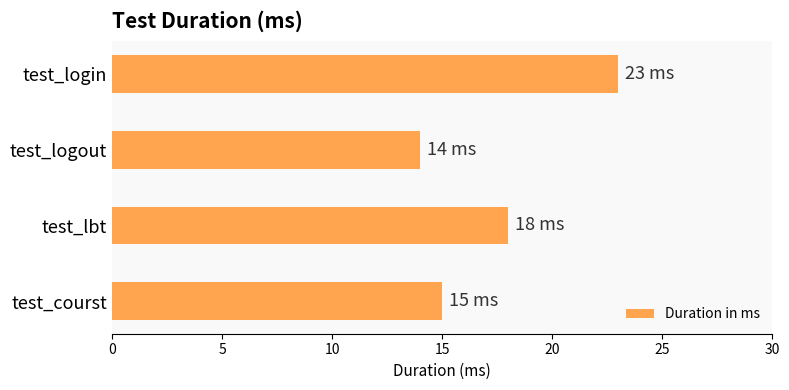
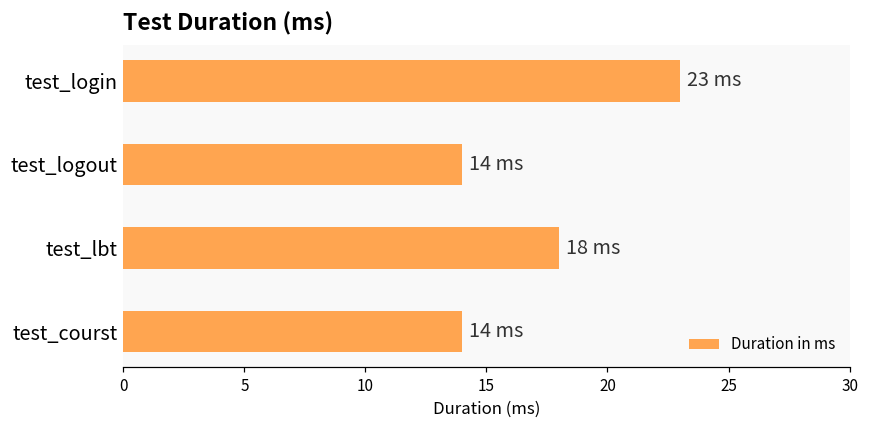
test_courst: 15 -> 14
